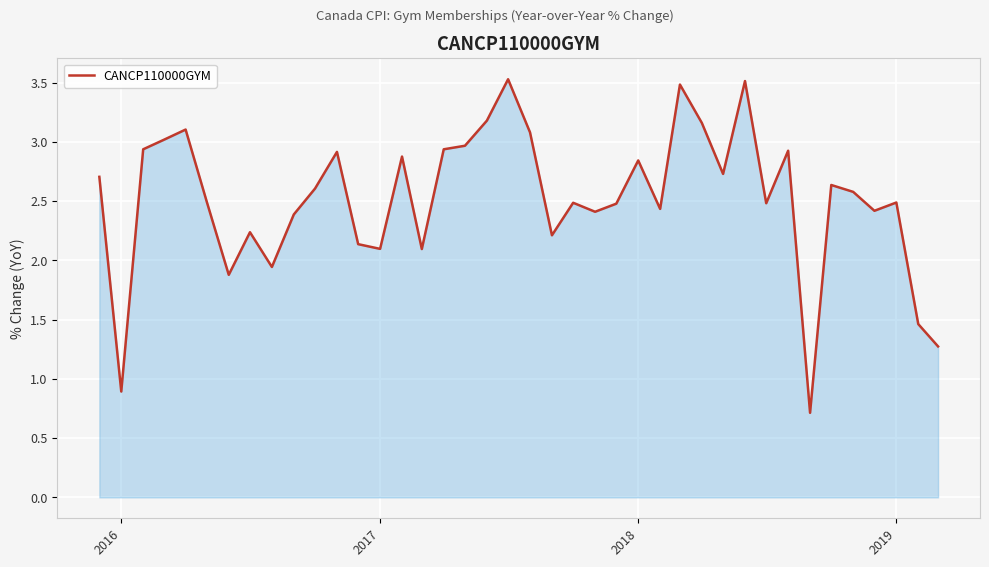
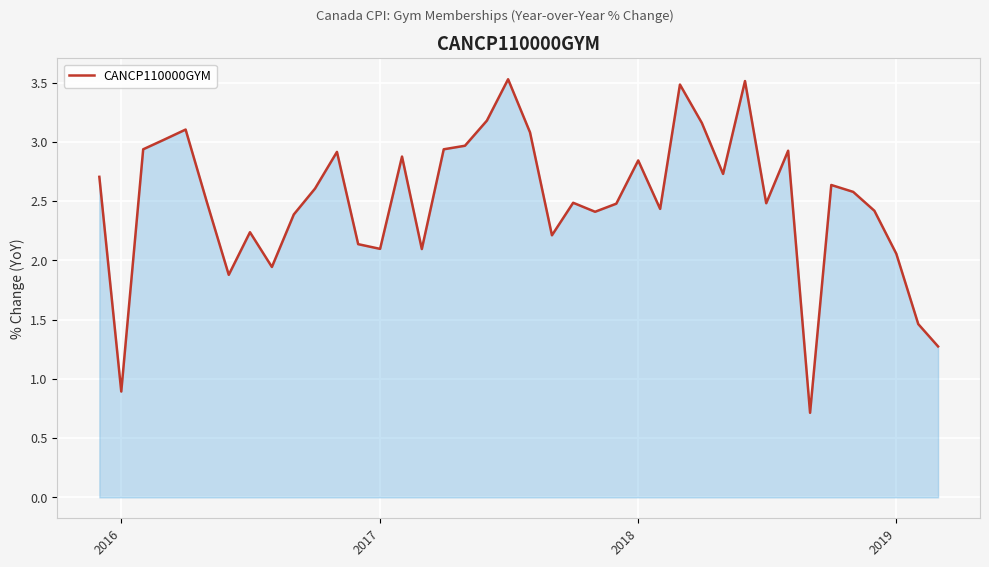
2019: 2.49 -> 2.06
